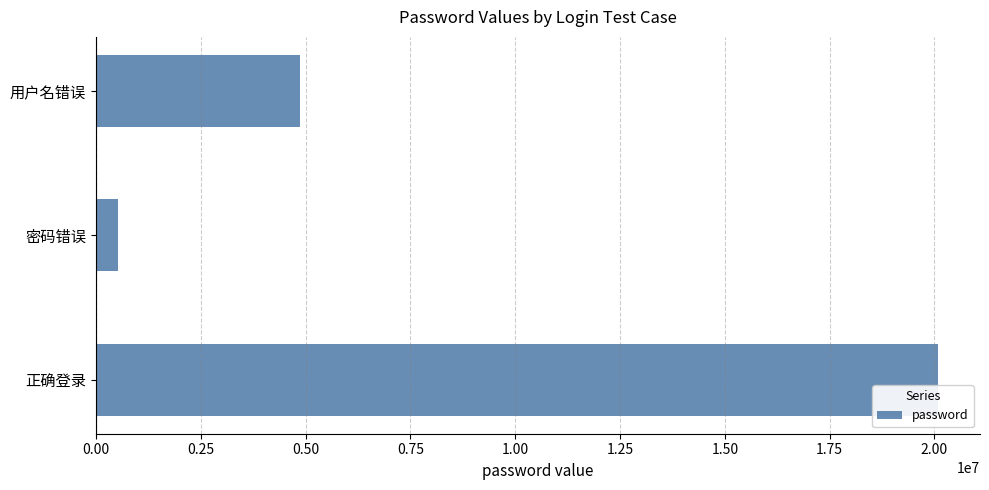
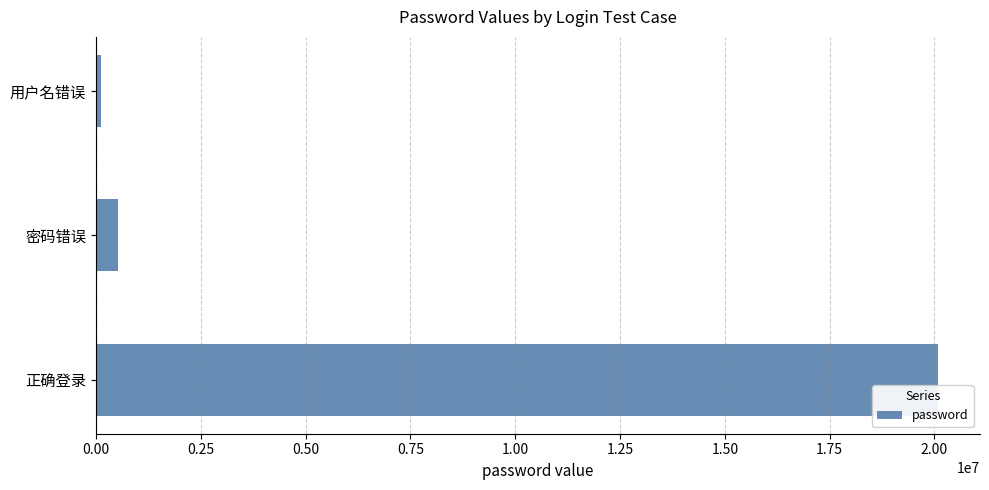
用户名错误: 4900000 -> 100000
